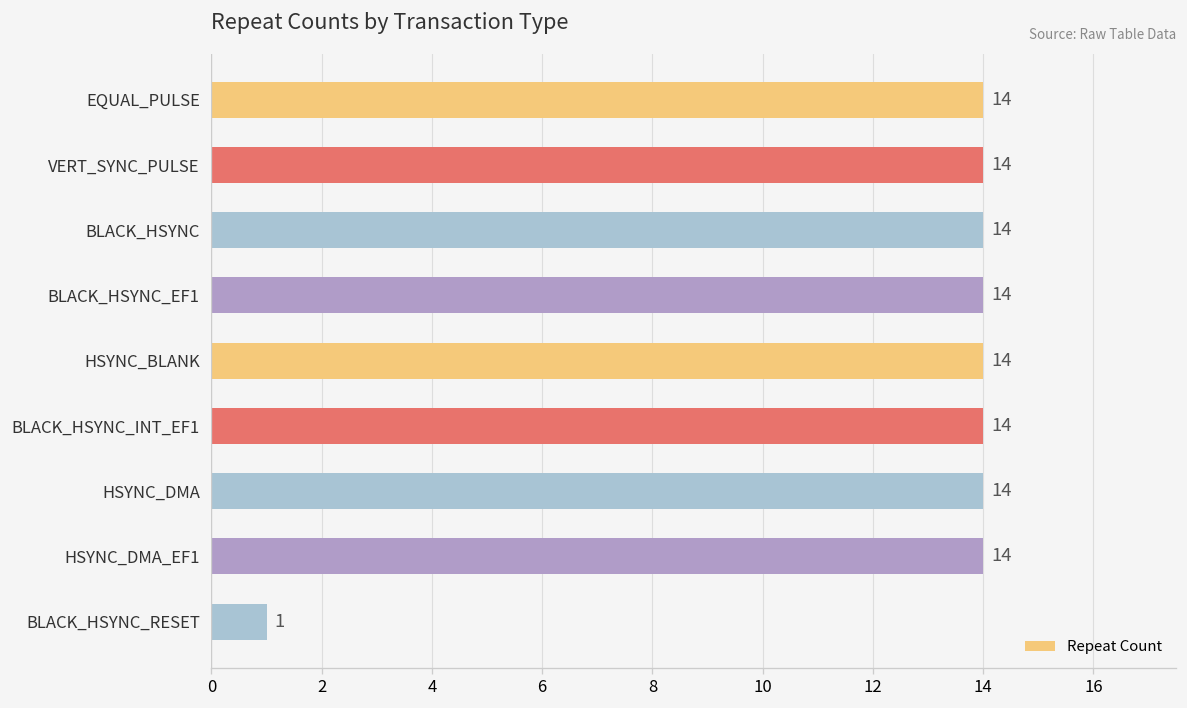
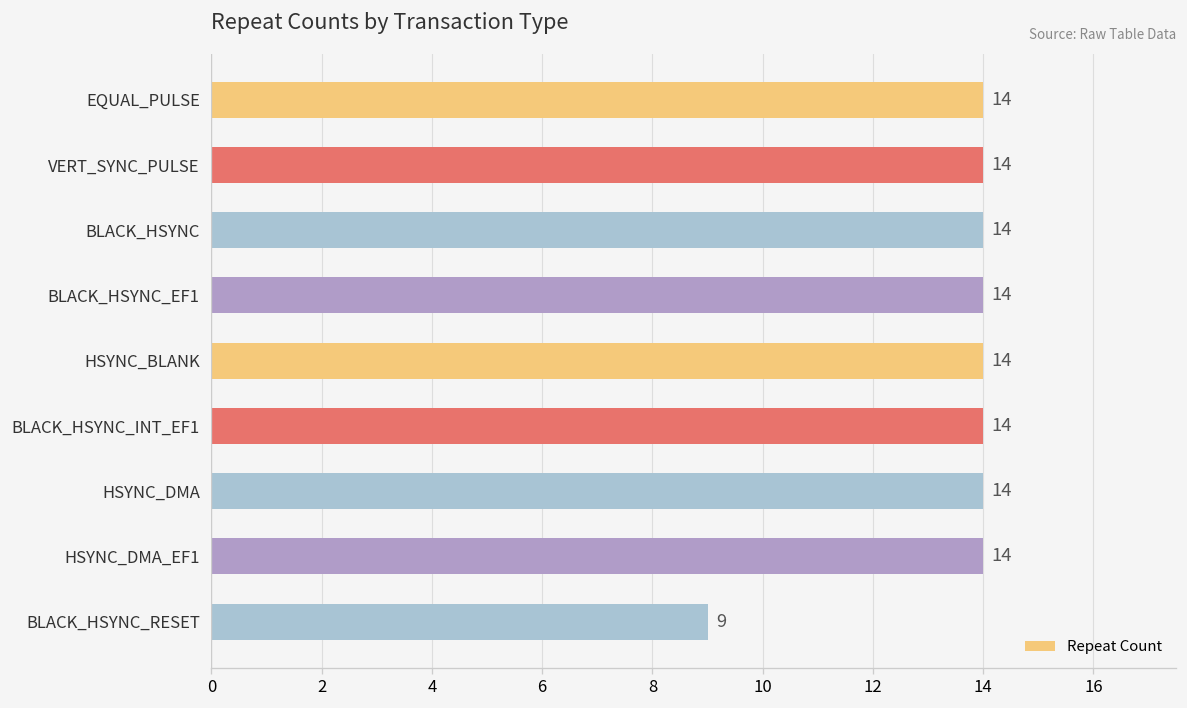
BLACK_HSYNC_RESET: 1 -> 9
